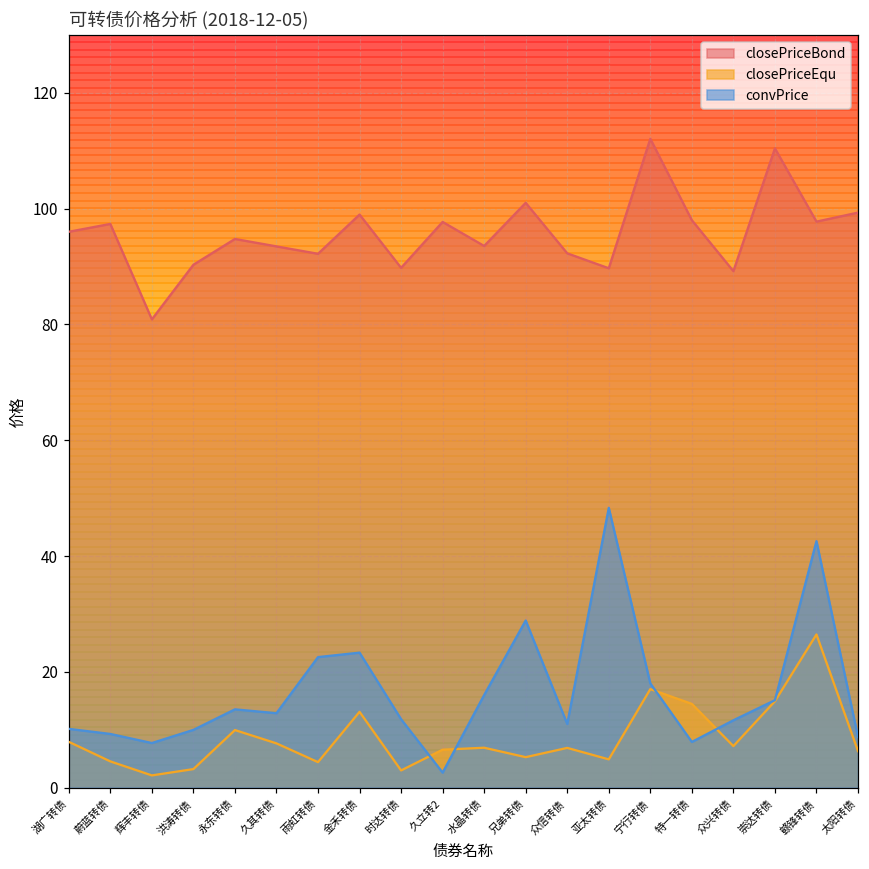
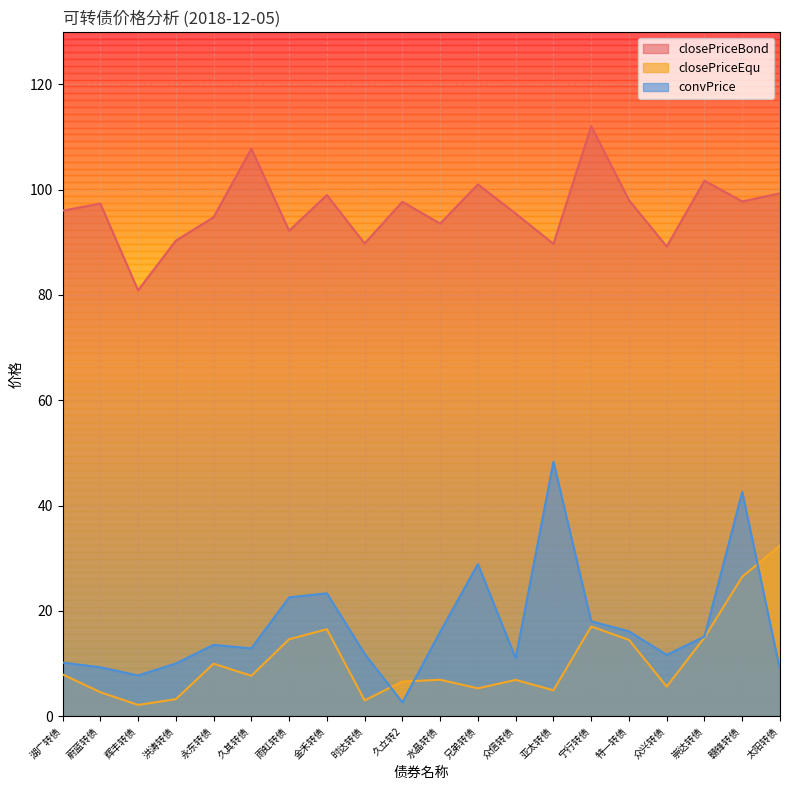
closePriceBond, 久其转债: 93 -> 108
closePriceEqu, 雨虹转债: 4 -> 15
closePriceEqu, 金禾转债: 13 -> 17
closePriceBond, 众信转债: 92 -> 95
convPrice, 特一转债: 8 -> 16
closePriceEqu, 众兴转债: 7 -> 6
closePriceBond, 崇达转债: 110 -> 102
closePriceEqu, 太阳转债: 6 -> 32
